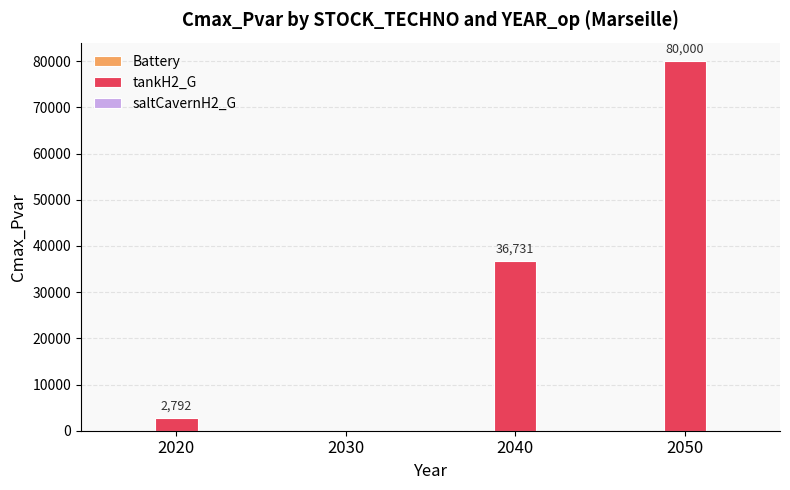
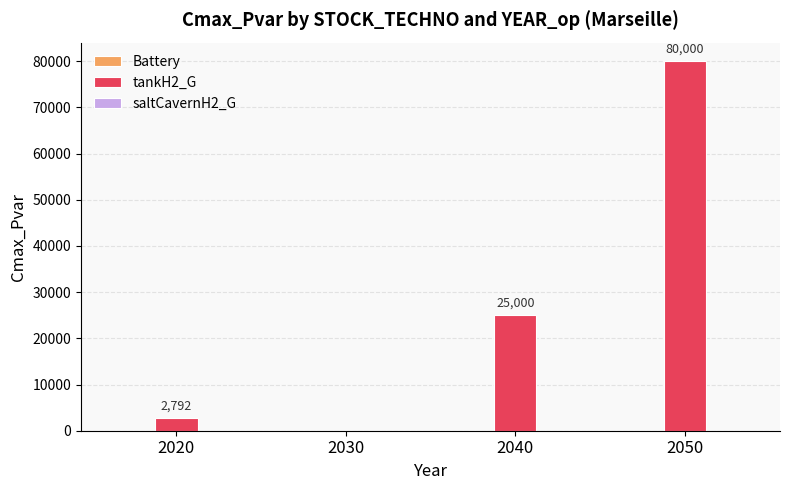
tankH2_G, 2040: 36,731 -> 25,000
